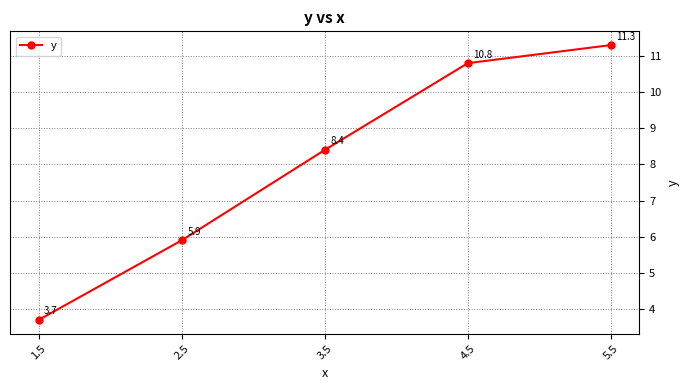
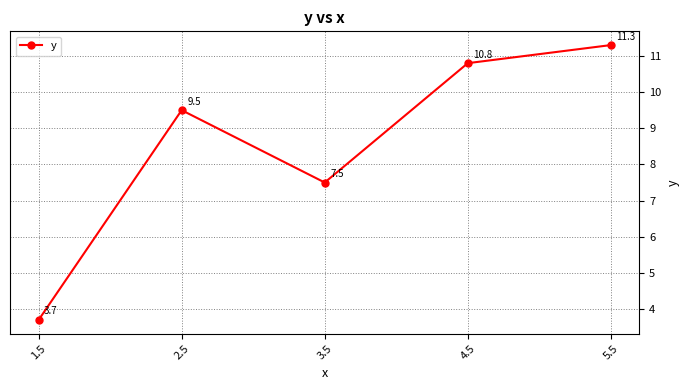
2.5: 5.9 -> 9.5
3.5: 8.4 -> 7.5
